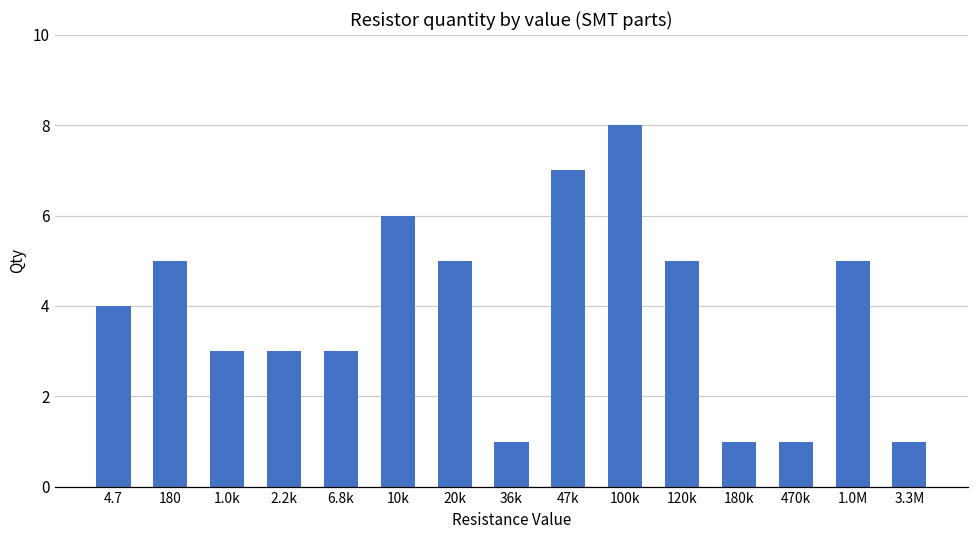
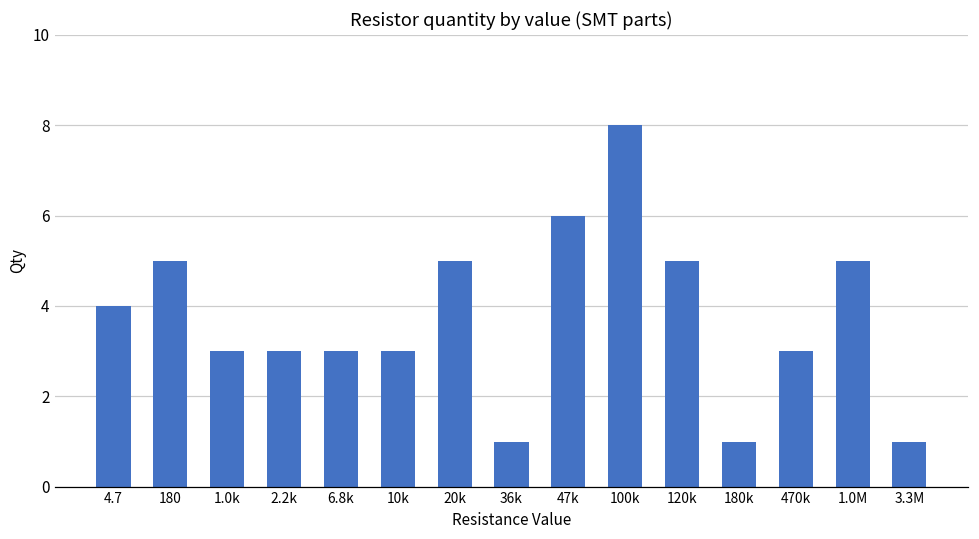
10k: 6 -> 3
47k: 7 -> 6
470k: 1 -> 3
